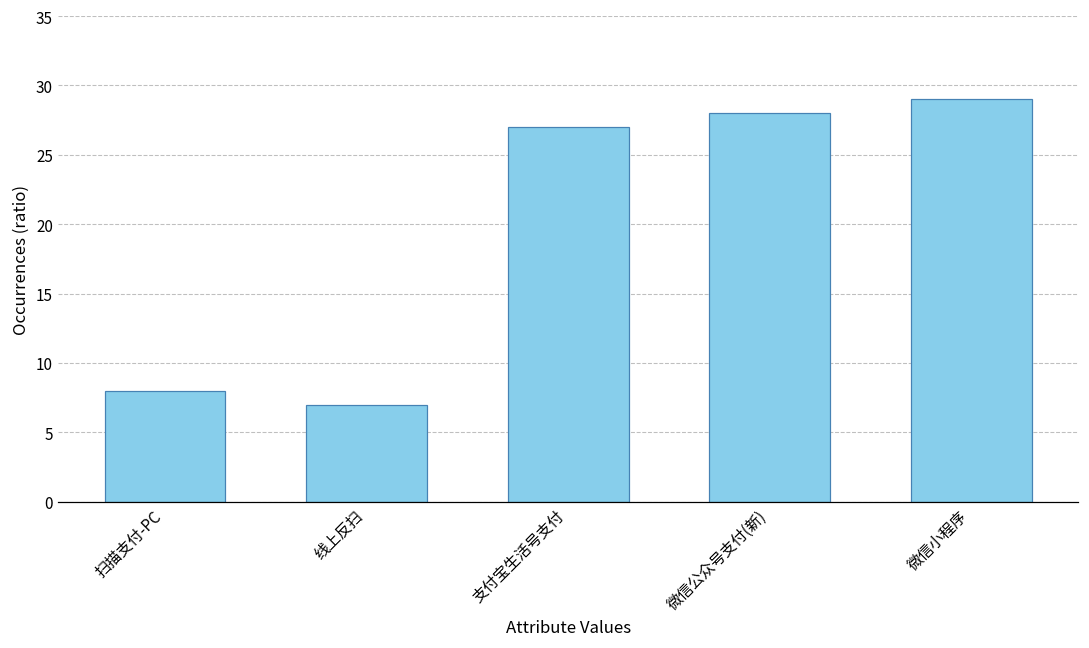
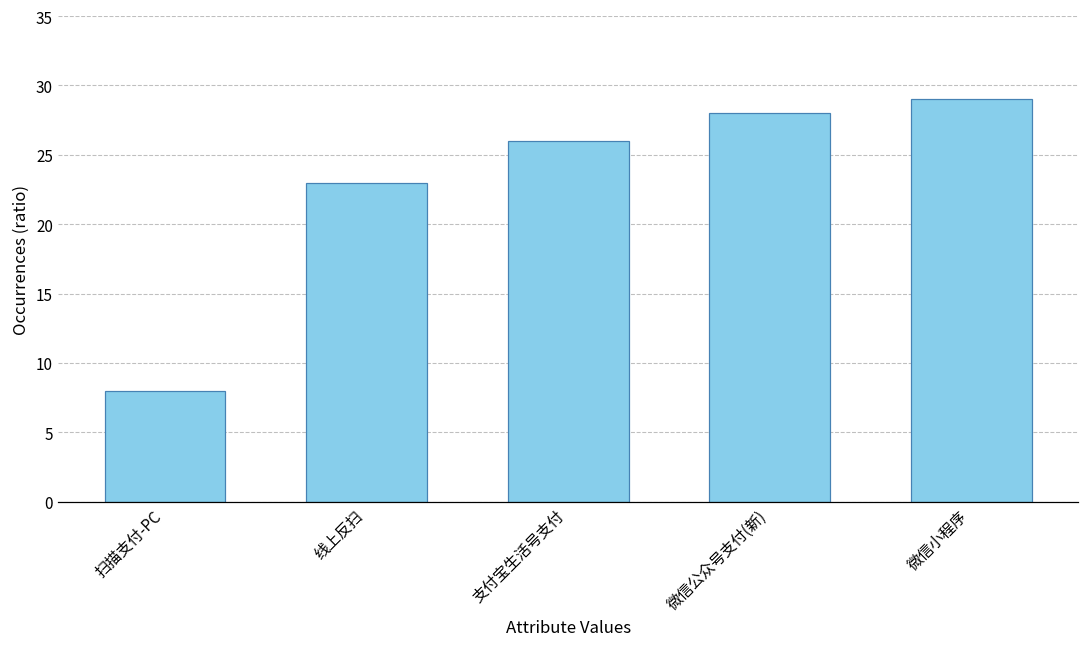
线上反扫: 7 -> 23
支付宝生活号支付: 27 -> 26
